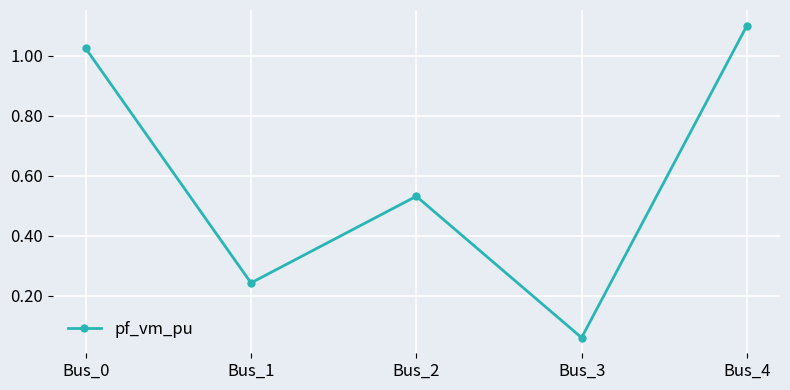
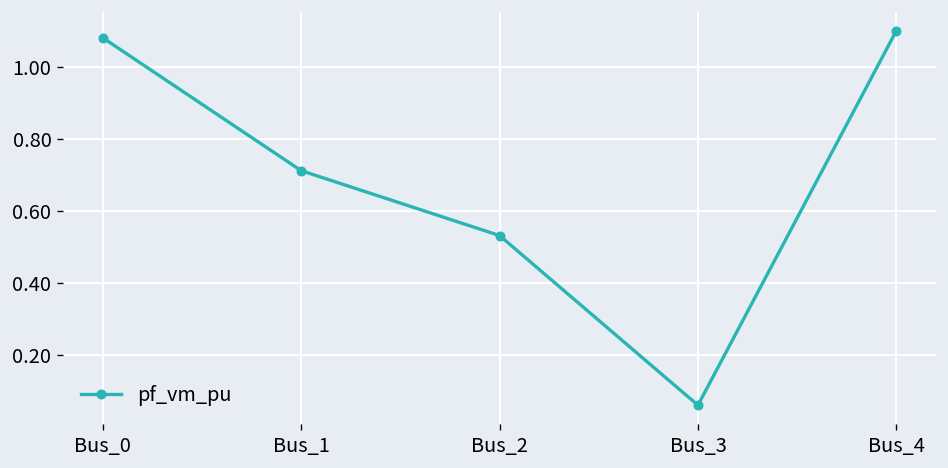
Bus_0: 1.02 -> 1.08
Bus_1: 0.24 -> 0.71
